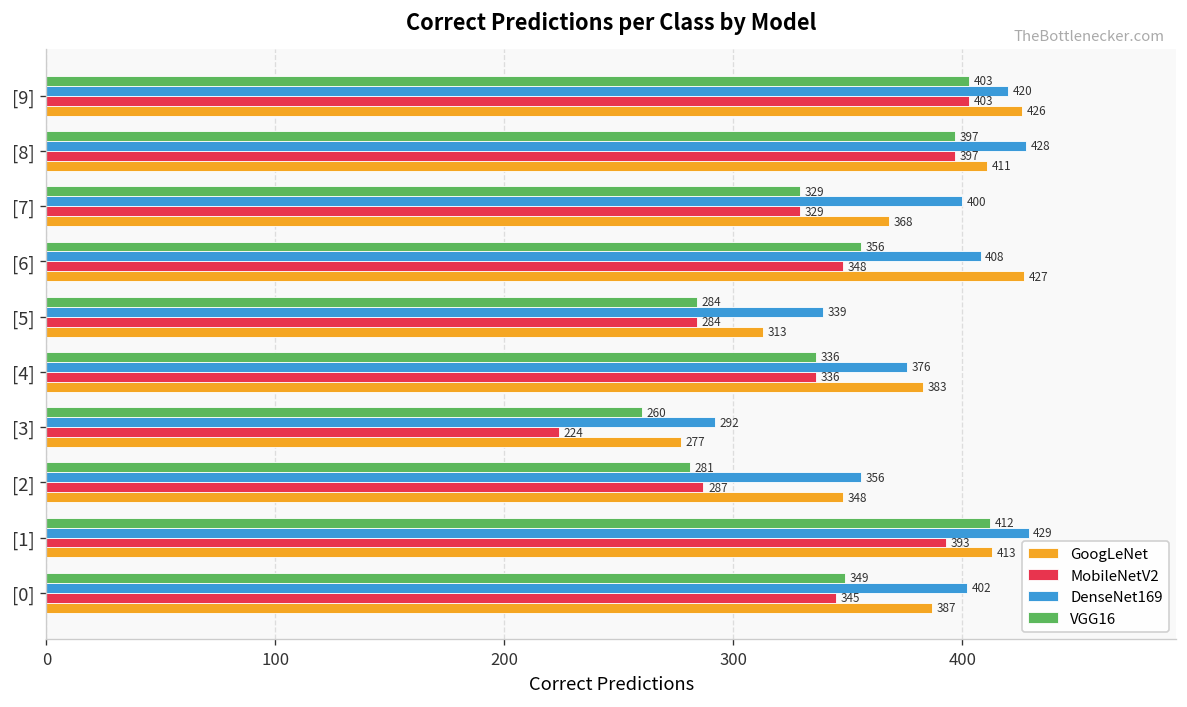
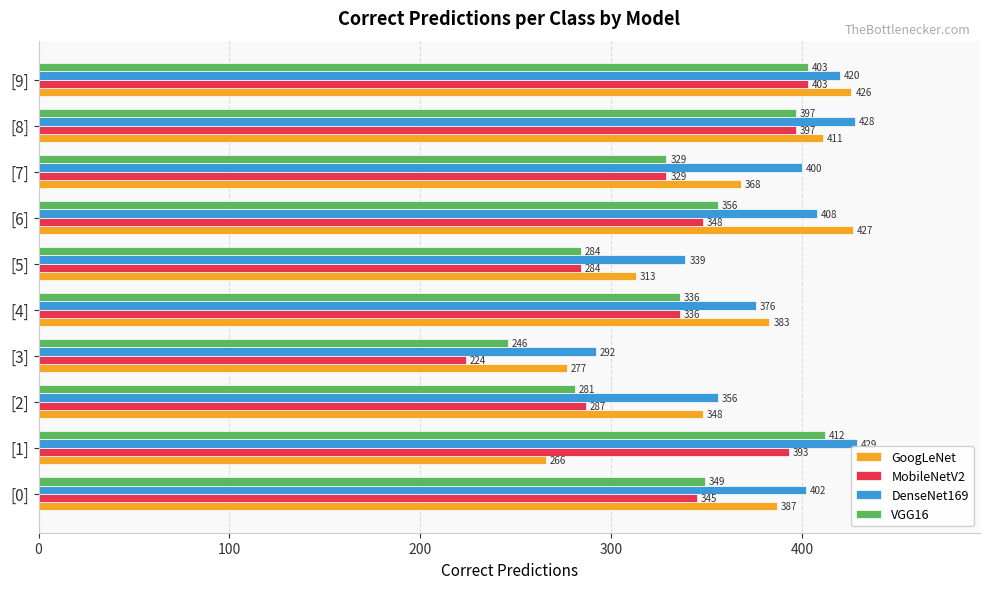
VGG16, [3]: 260 -> 246
GoogLeNet, [1]: 413 -> 266
